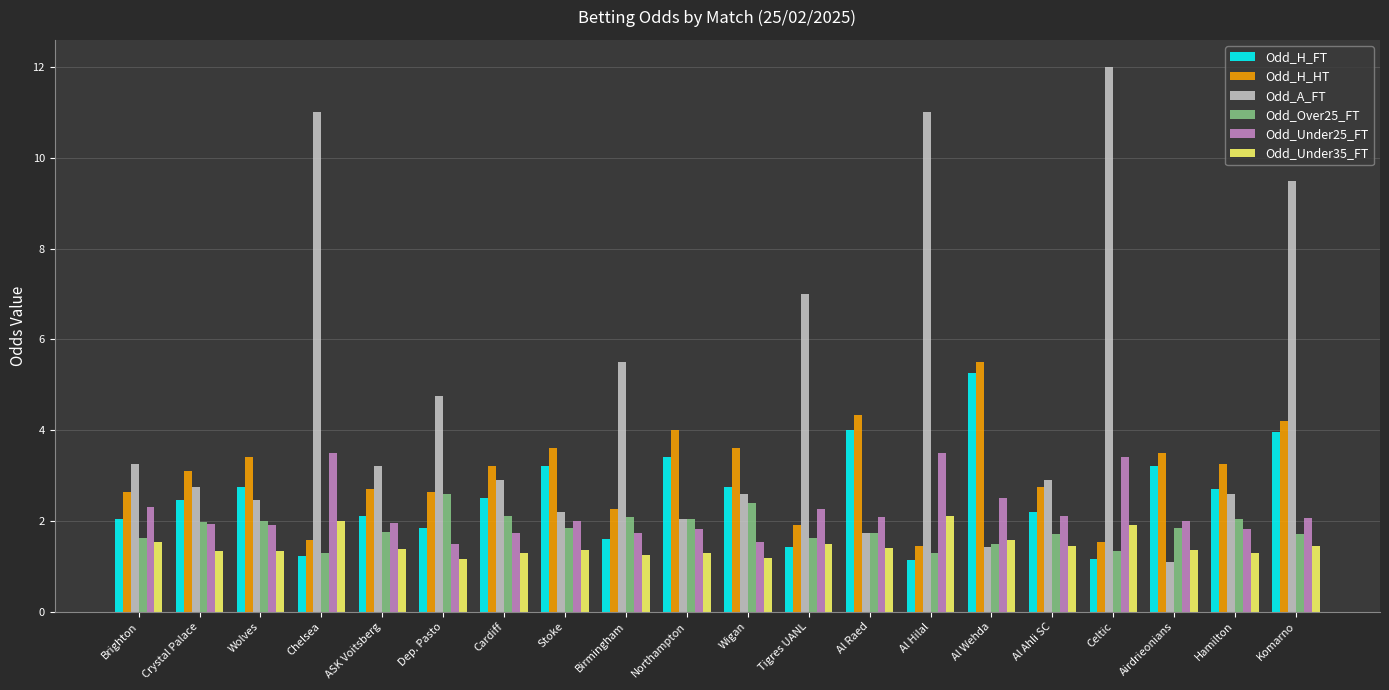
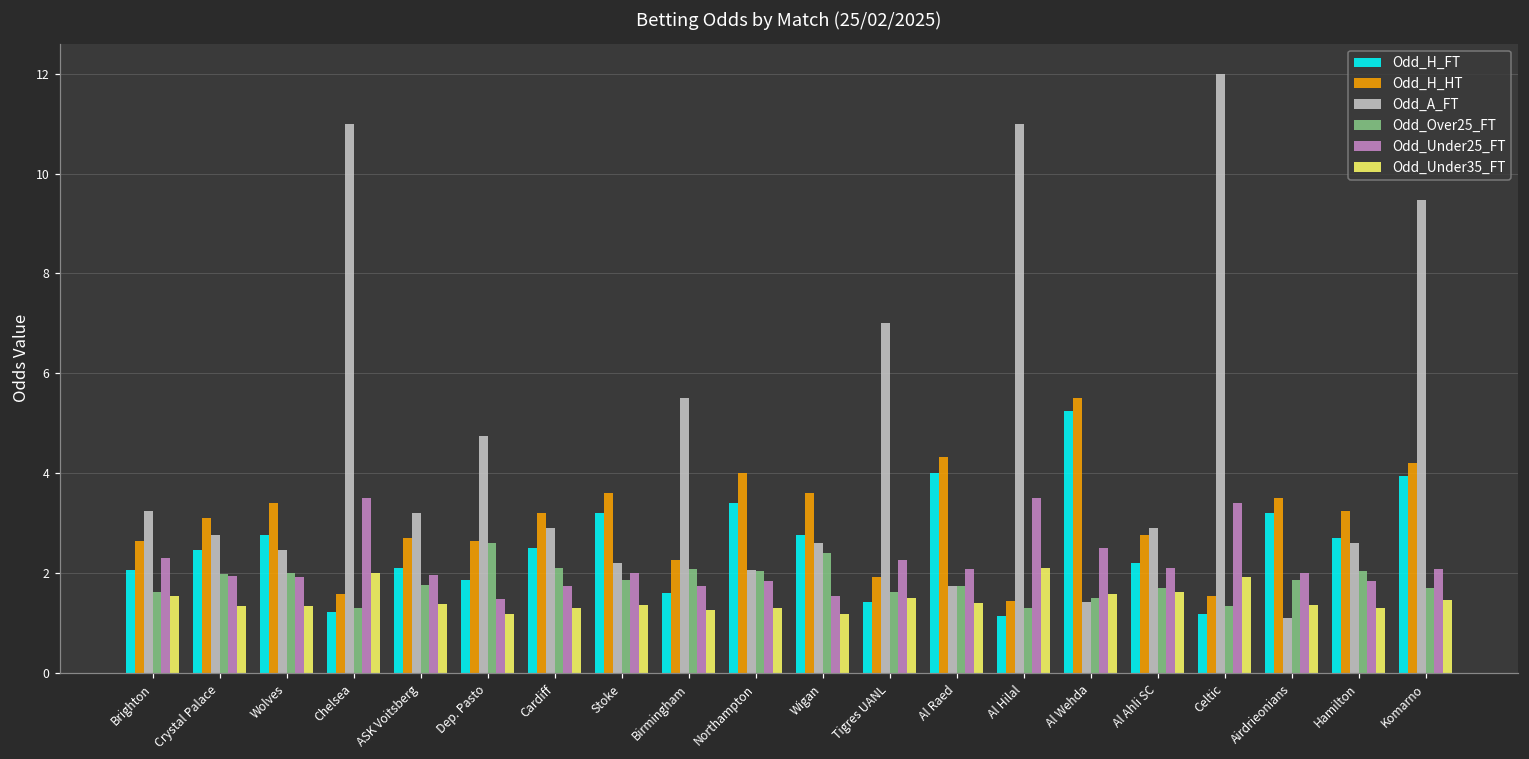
Odd_Under35_FT, Al Ahli SC: 1.4 -> 1.6
